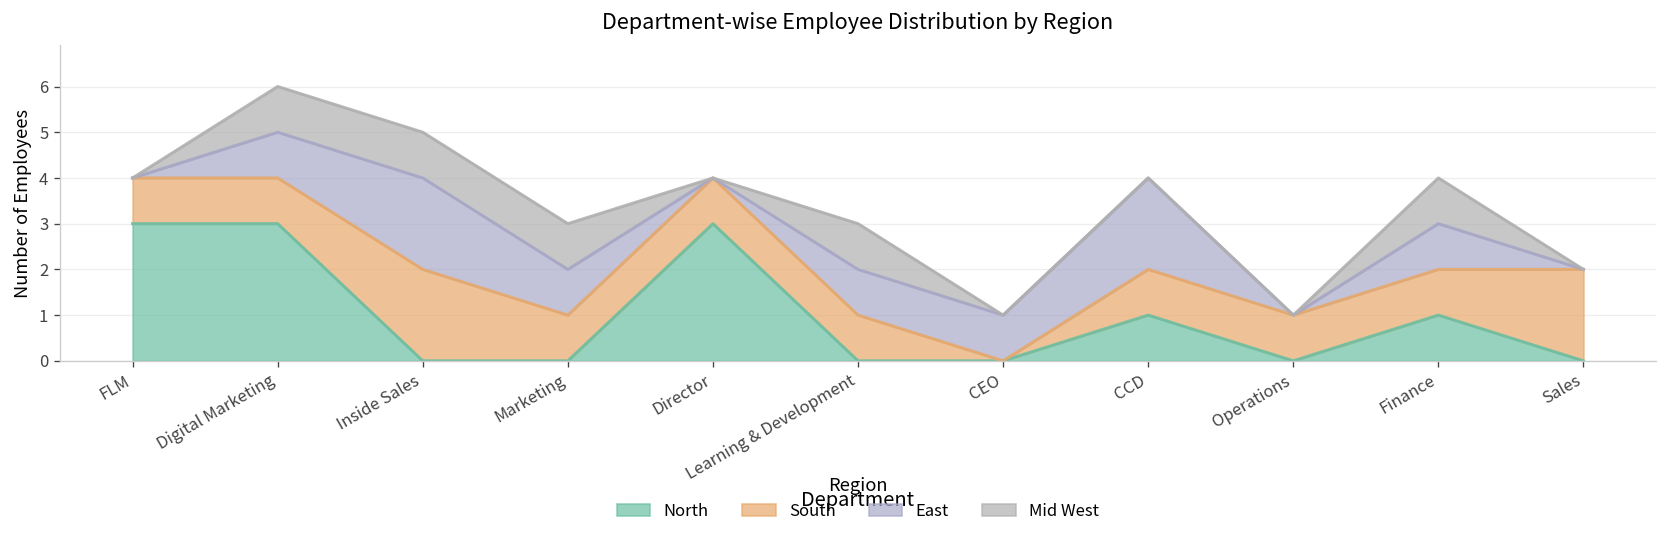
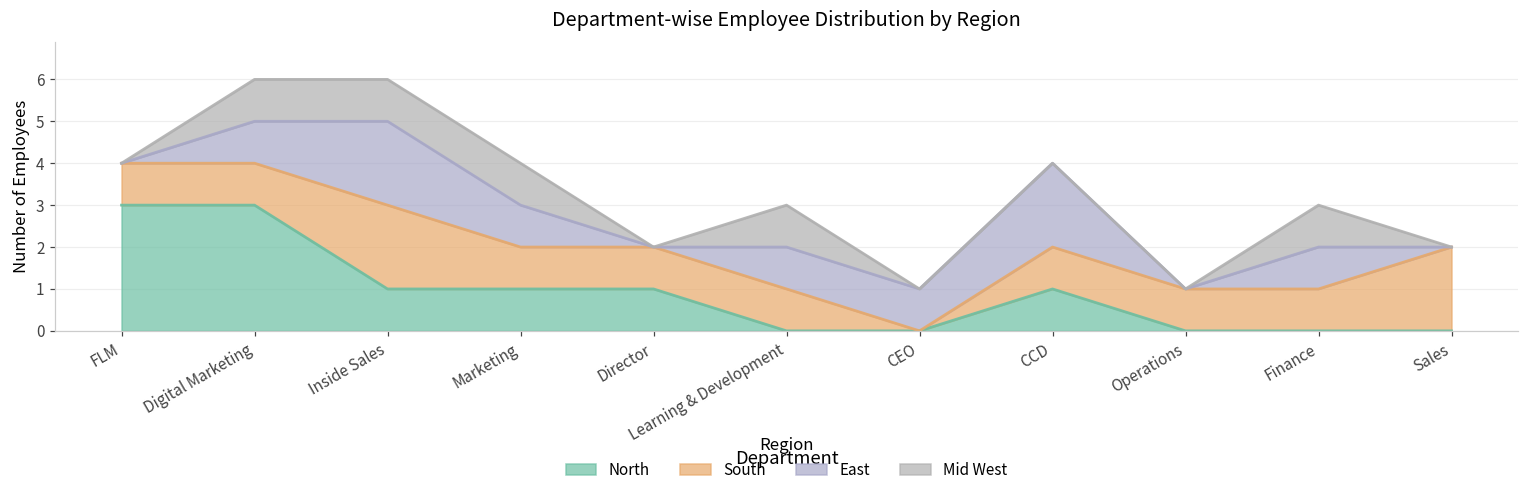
North, Inside Sales: 0 -> 1
North, Marketing: 0 -> 1
North, Director: 3 -> 1
North, Finance: 1 -> 0
